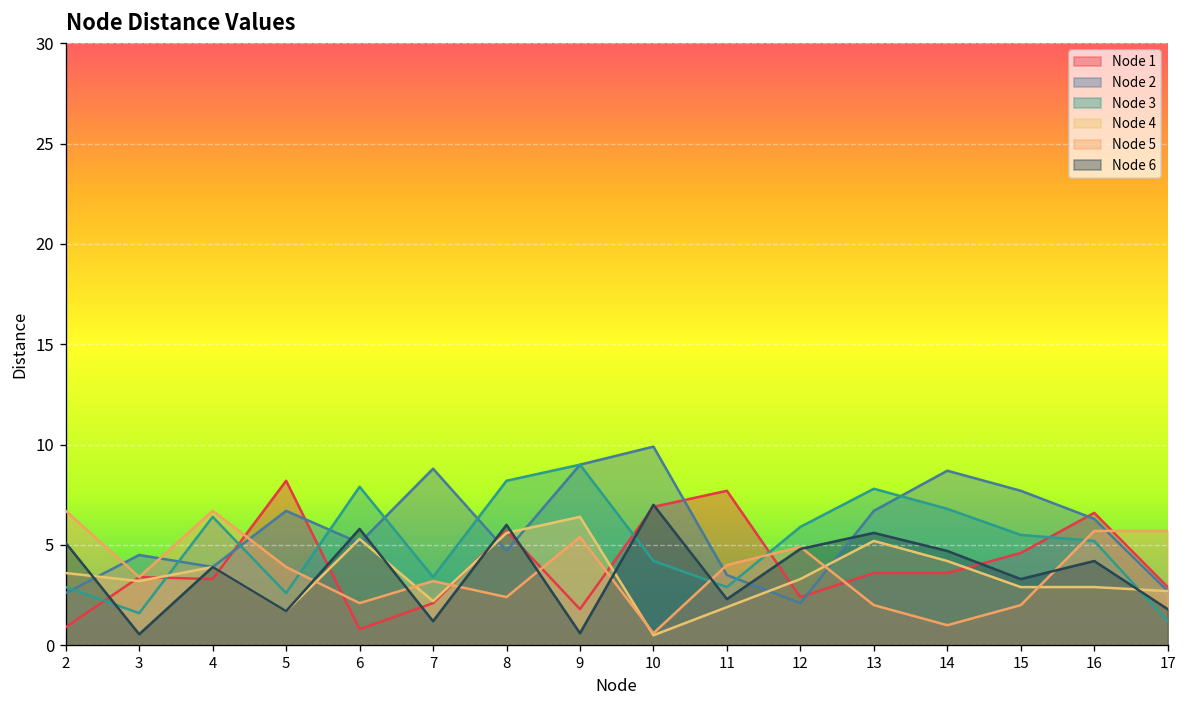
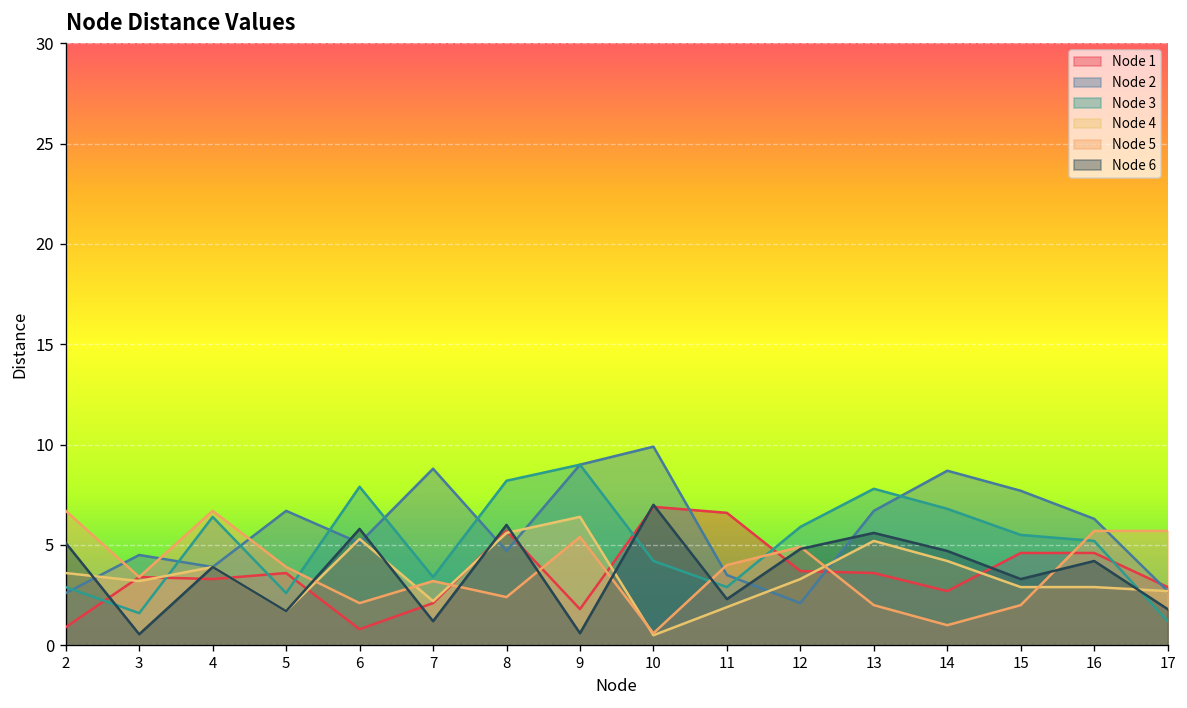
Node 1, 5: 8.2 -> 3.6
Node 1, 11: 7.7 -> 6.6
Node 1, 12: 2.4 -> 3.7
Node 1, 14: 3.6 -> 2.7
Node 1, 16: 6.6 -> 4.6
